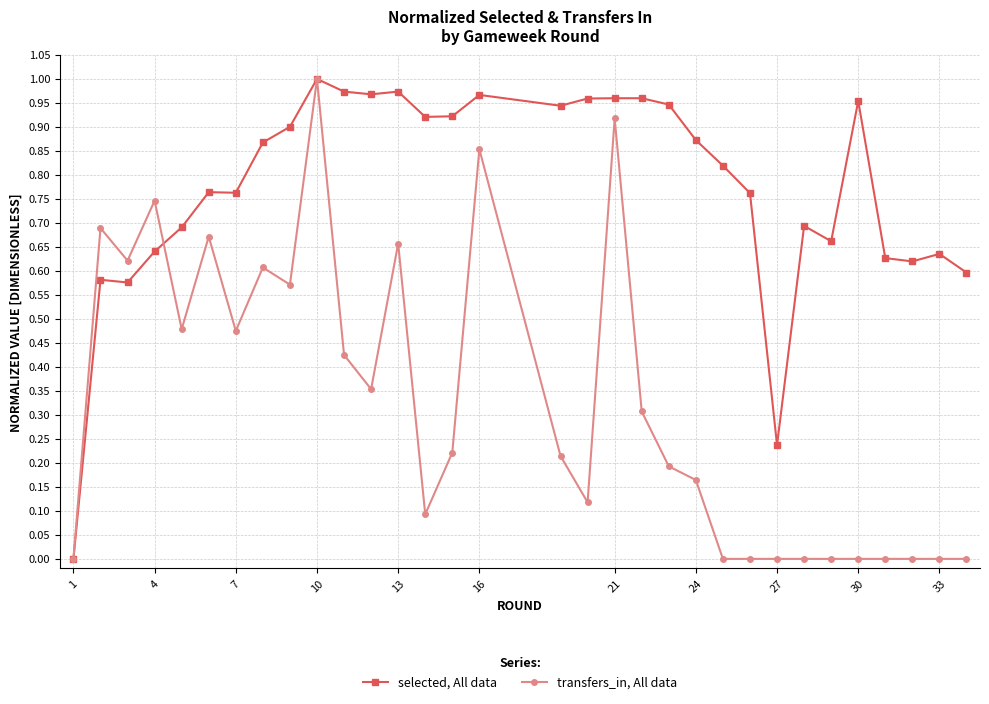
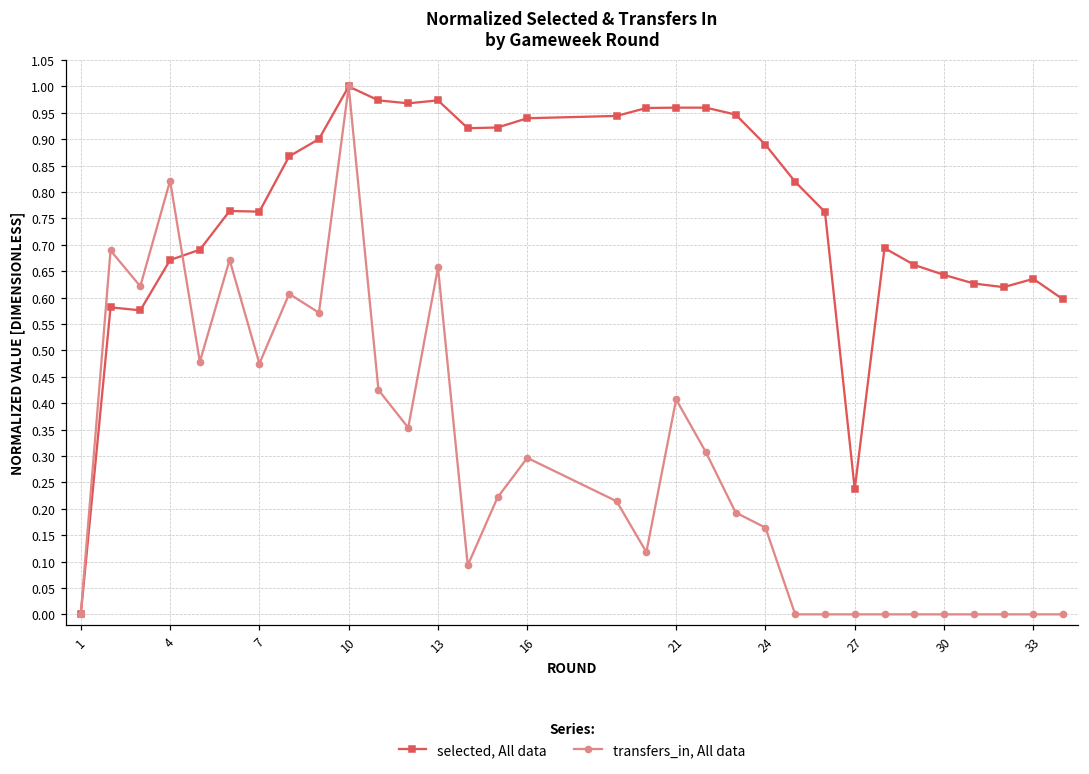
selected, All data, 4: 0.64 -> 0.67
transfers_in, All data, 4: 0.75 -> 0.82
selected, All data, 16: 0.97 -> 0.94
transfers_in, All data, 16: 0.85 -> 0.30
transfers_in, All data, 21: 0.92 -> 0.41
selected, All data, 24: 0.87 -> 0.89
selected, All data, 30: 0.95 -> 0.64
